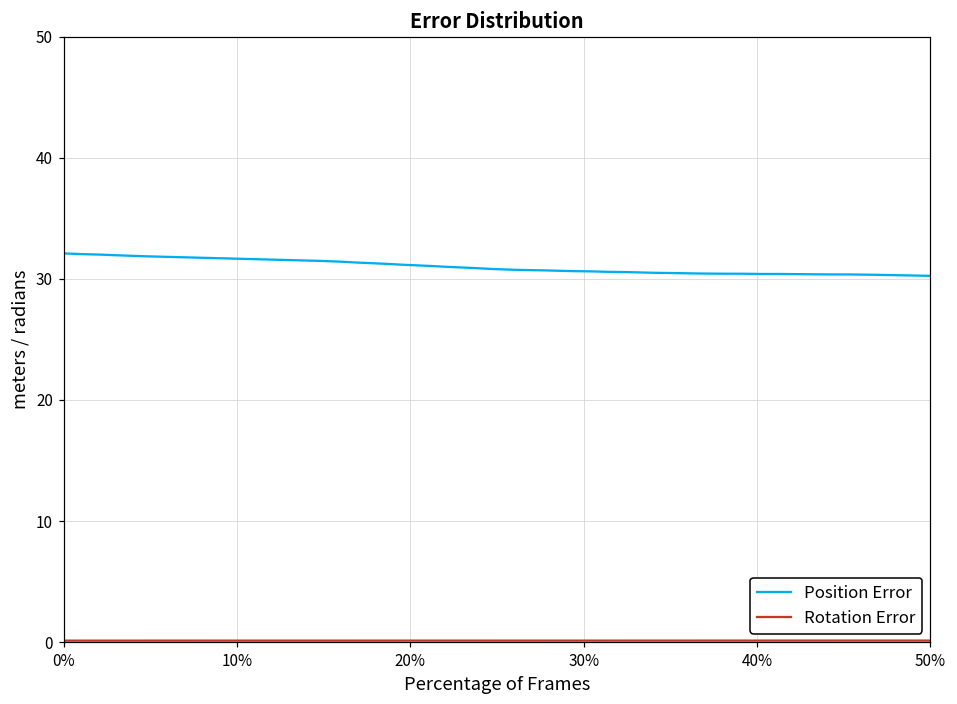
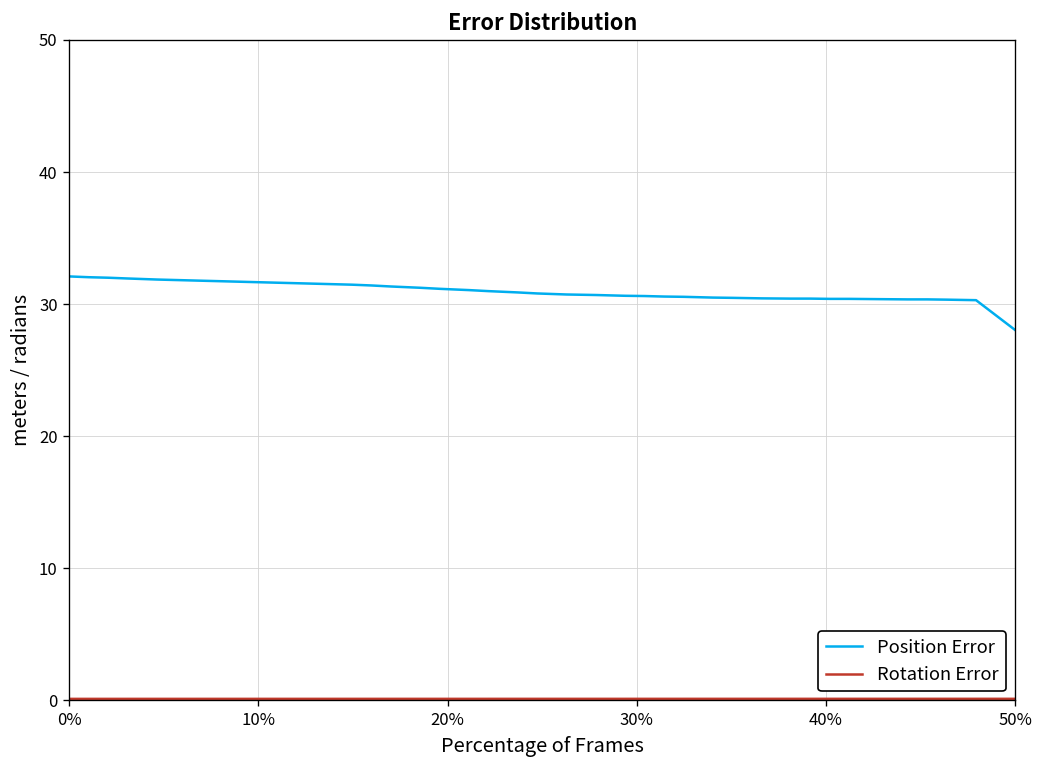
Position Error, 50%: 30.2 -> 28.1
